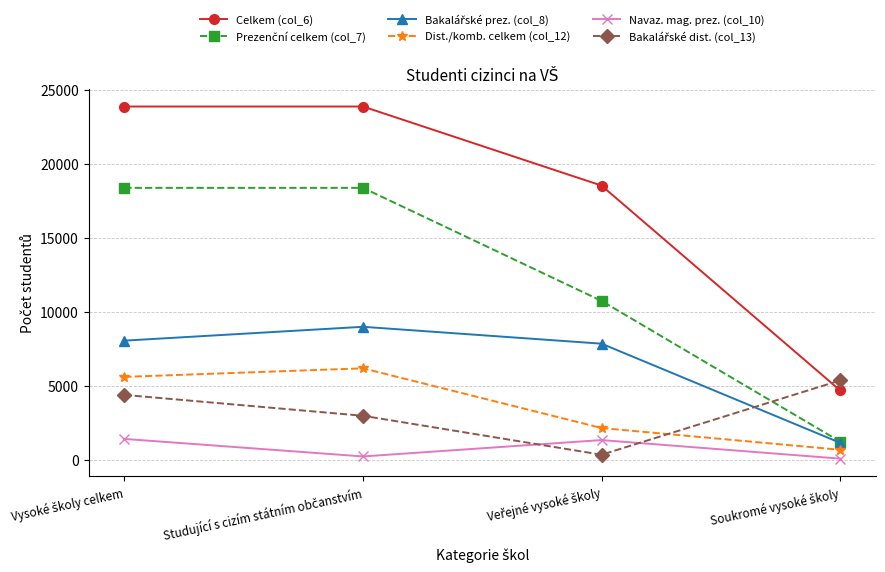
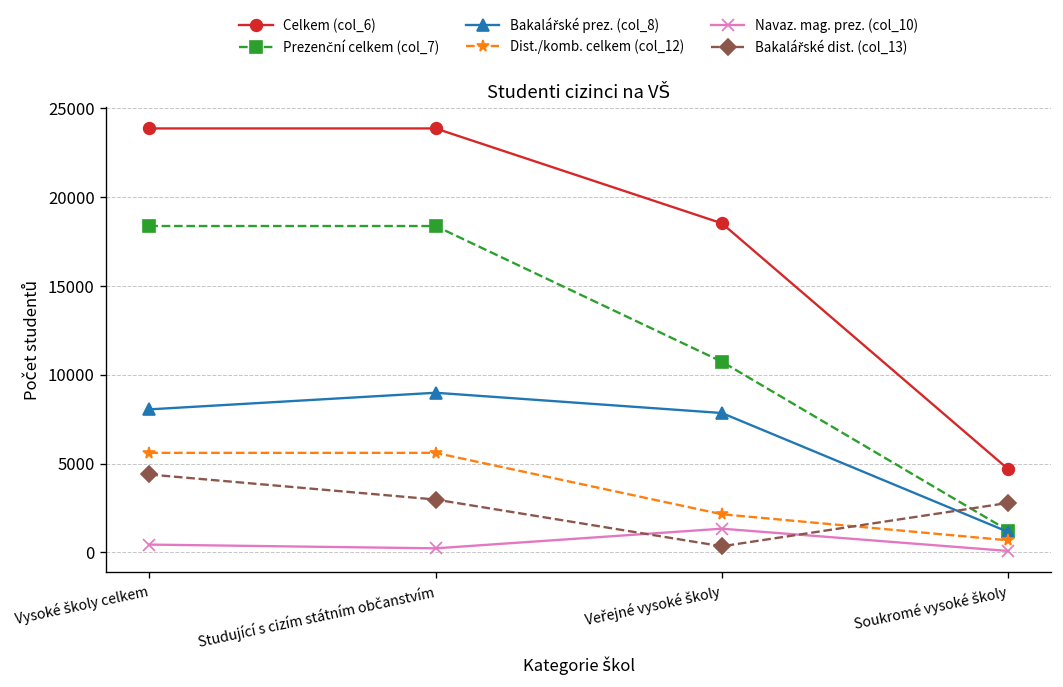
Navaz. mag. prez. (col_10), Vysoké školy celkem: 1400 -> 400
Dist./komb. celkem (col_12), Studující s cizím státním občanstvím: 6200 -> 5600
Bakalářské dist. (col_13), Soukromé vysoké školy: 5400 -> 2800
